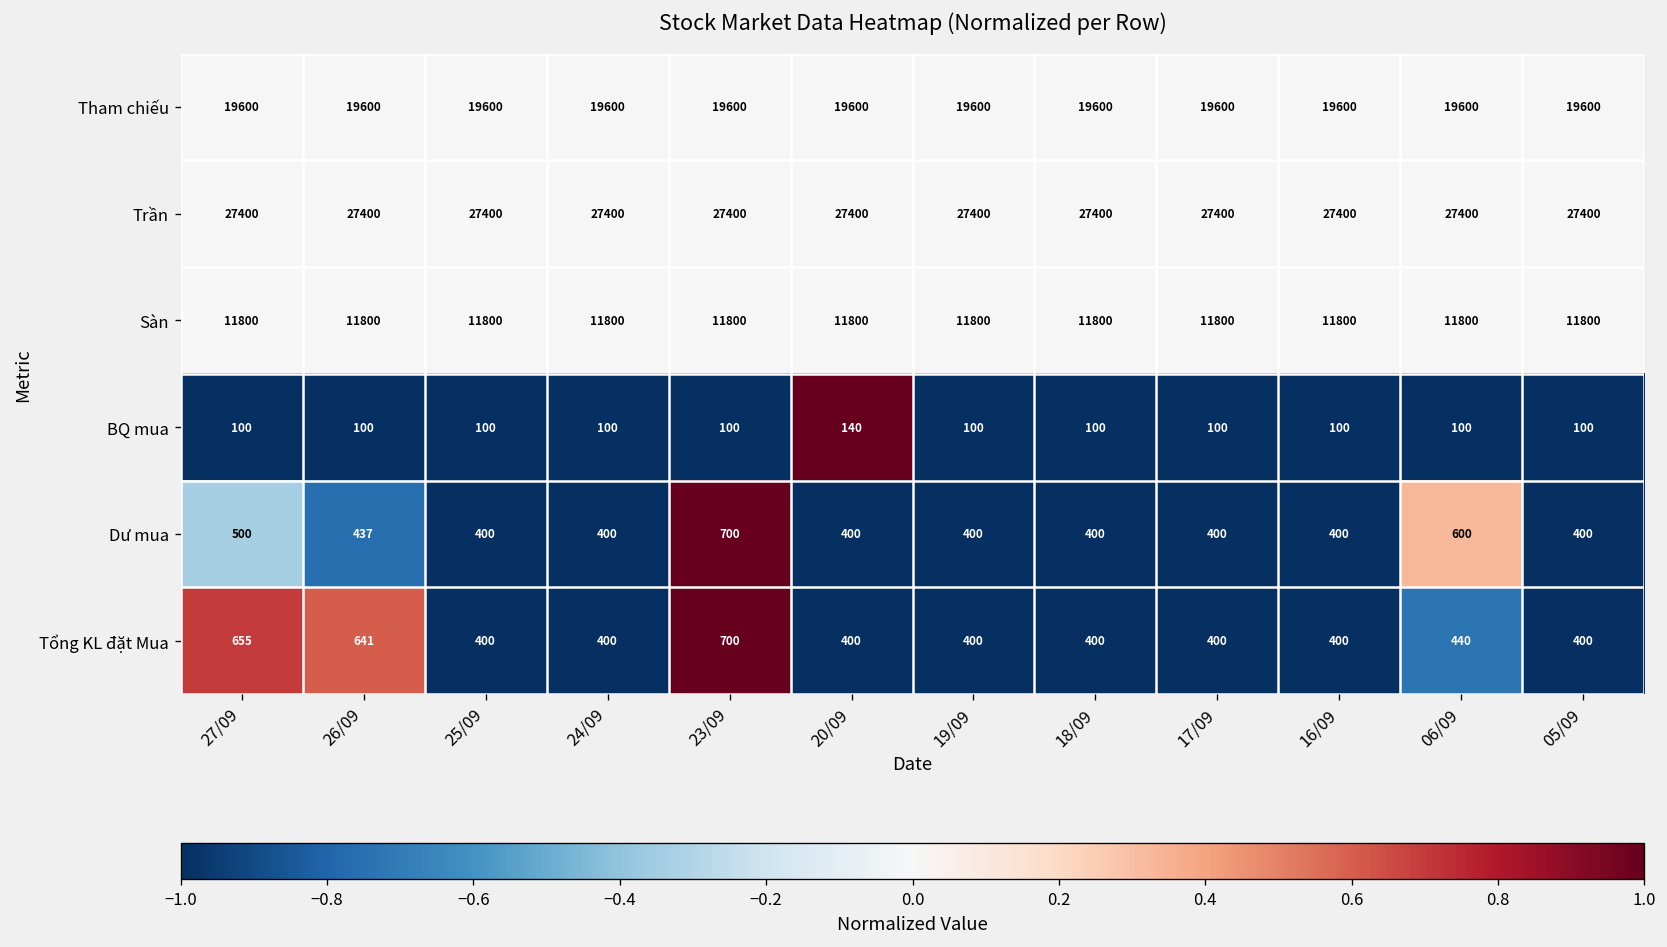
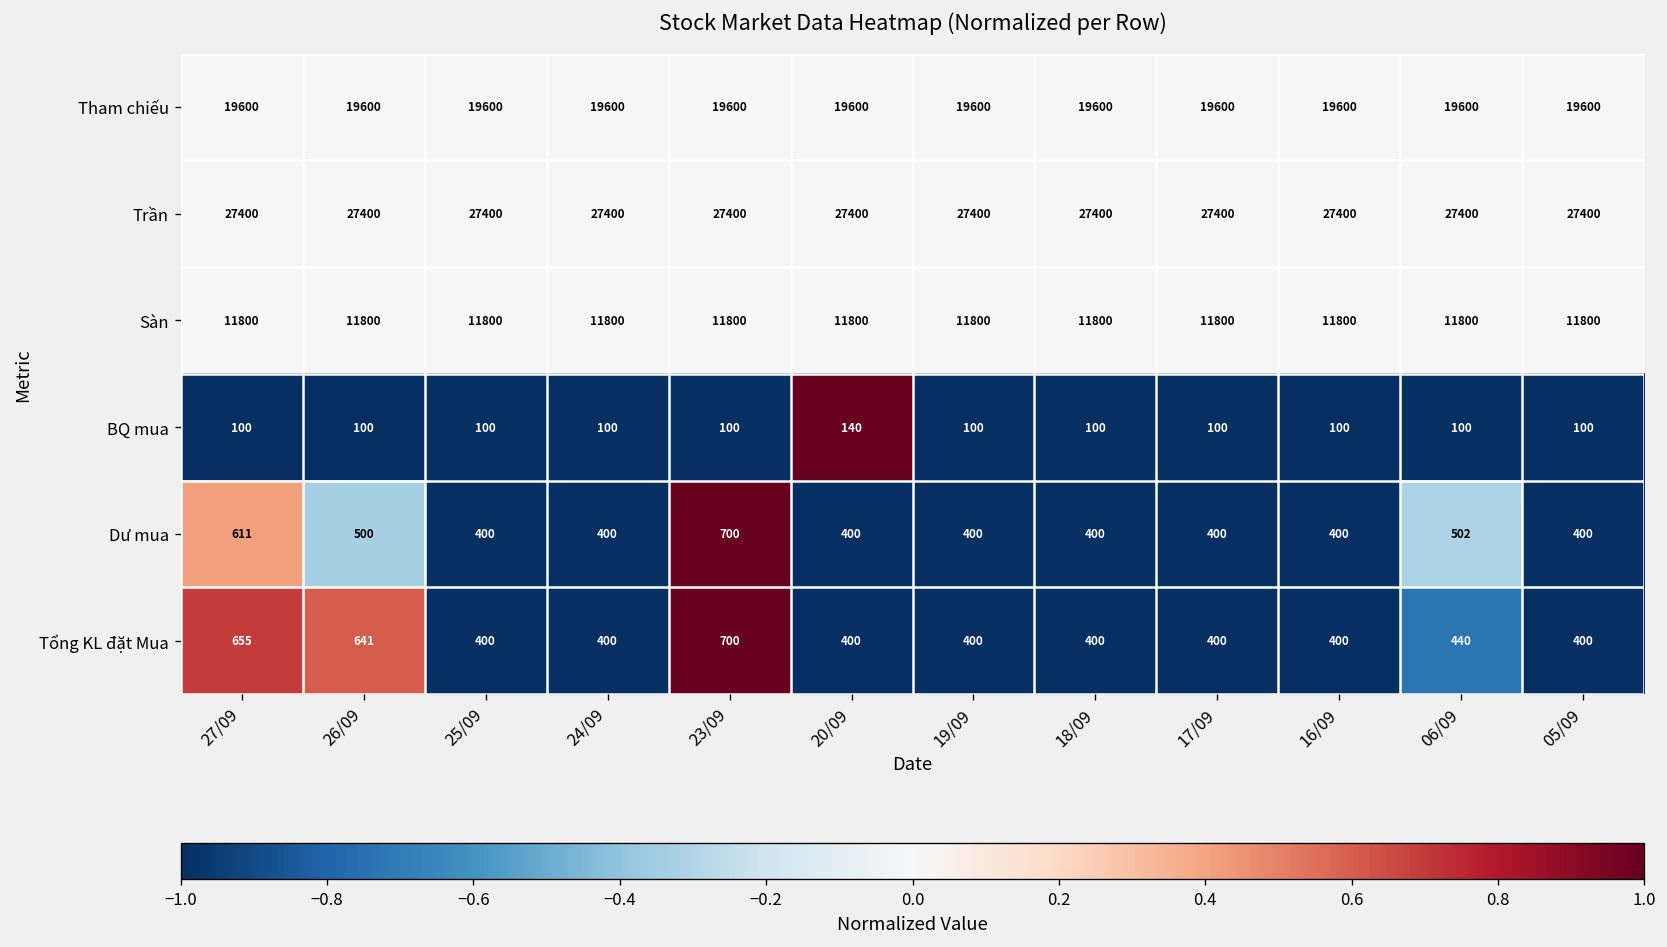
Dư mua, 27/09: 500 -> 611
Dư mua, 26/09: 437 -> 500
Dư mua, 06/09: 600 -> 502
